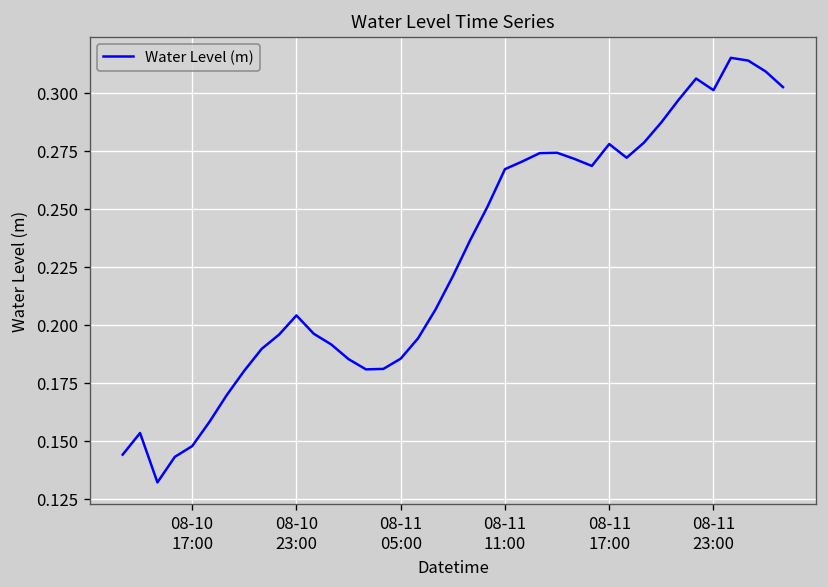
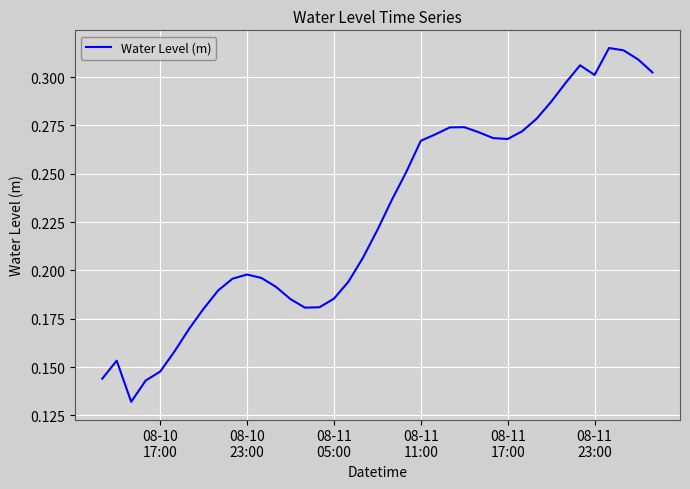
08-10 23:00: 0.204 -> 0.198
08-11 17:00: 0.278 -> 0.268
